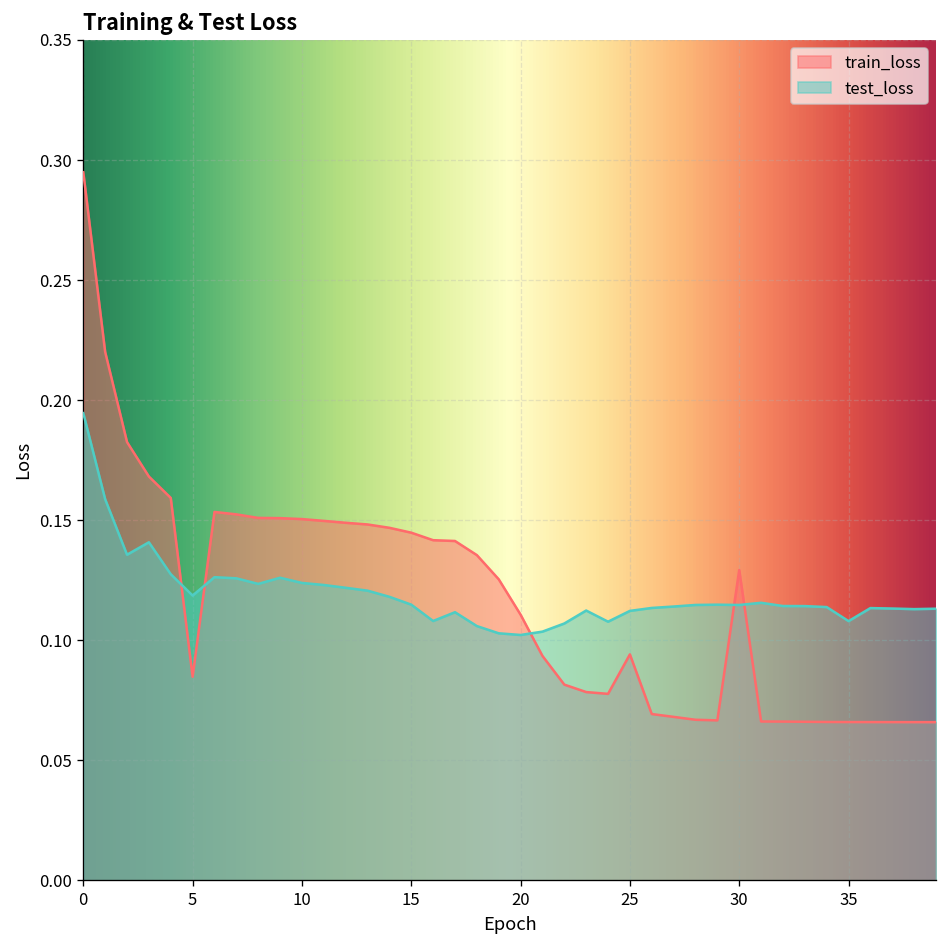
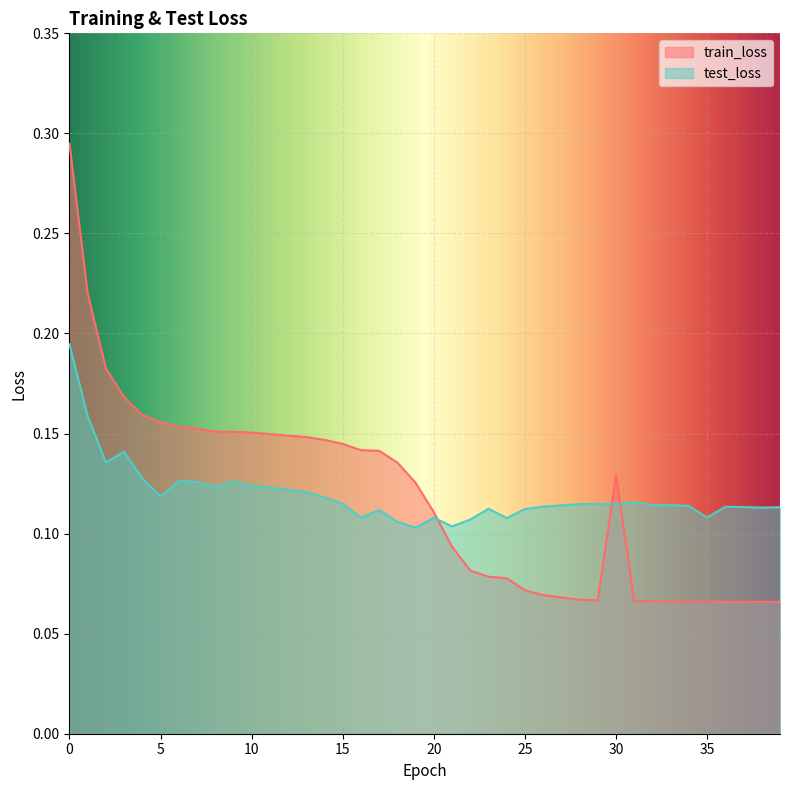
train_loss, 5: 0.085 -> 0.156
test_loss, 20: 0.102 -> 0.108
train_loss, 25: 0.094 -> 0.072
